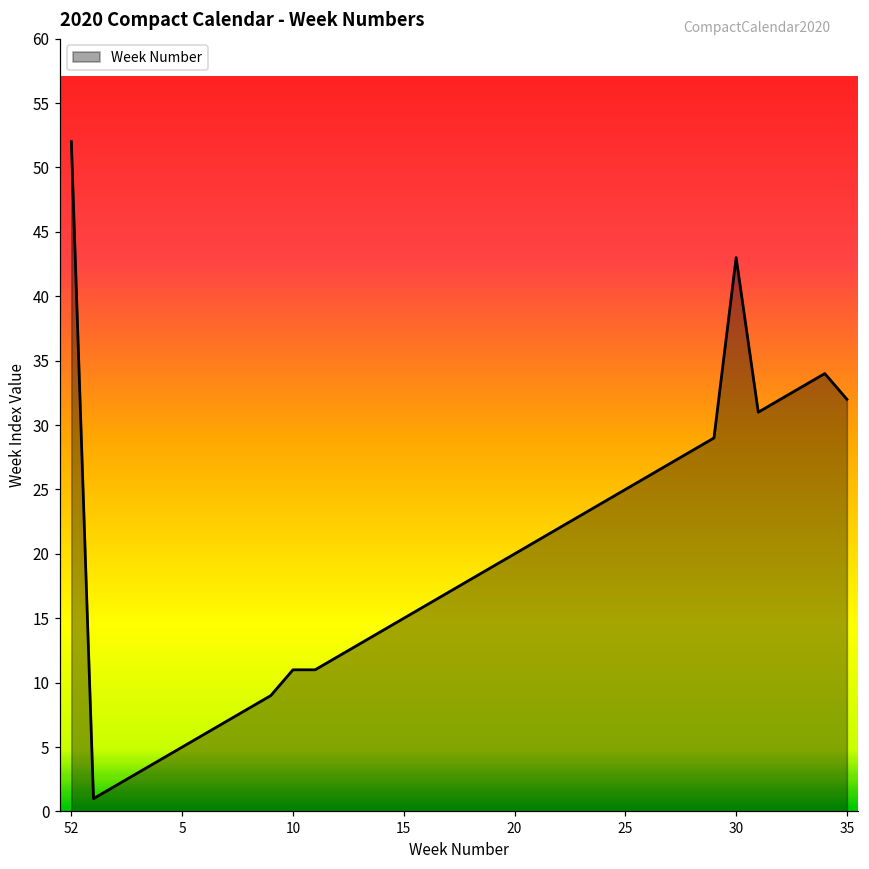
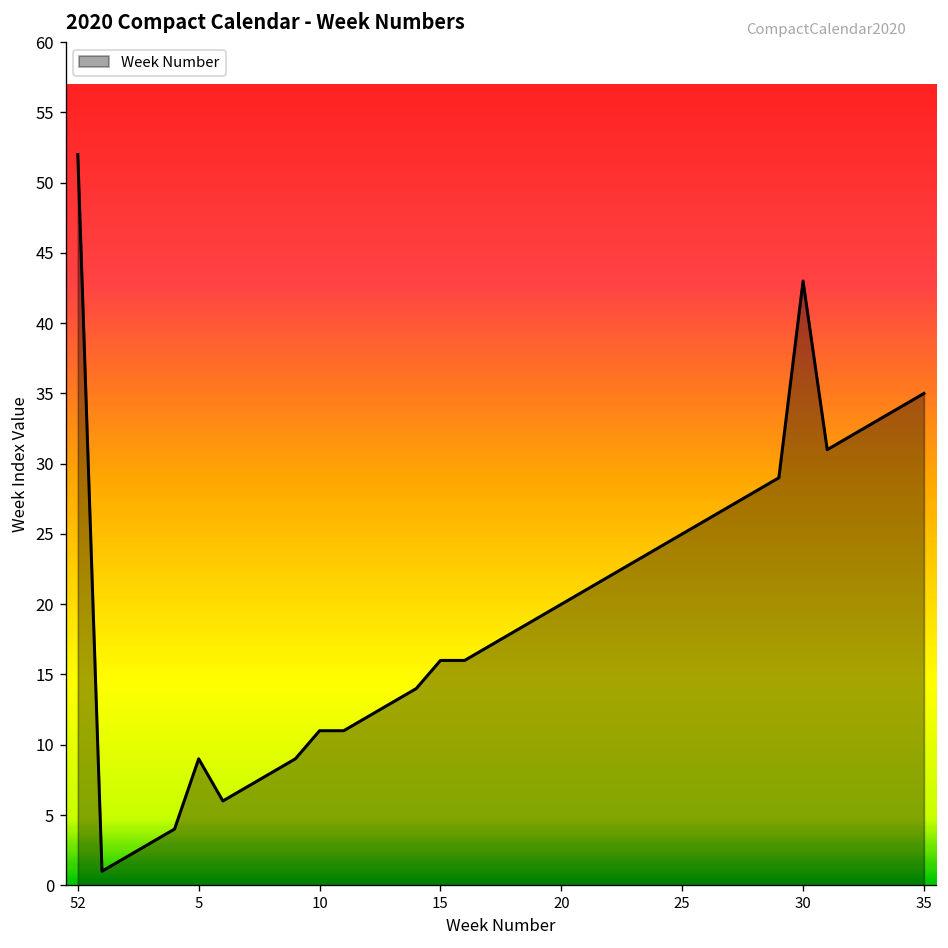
5: 5 -> 9
15: 15 -> 16
35: 32 -> 35
